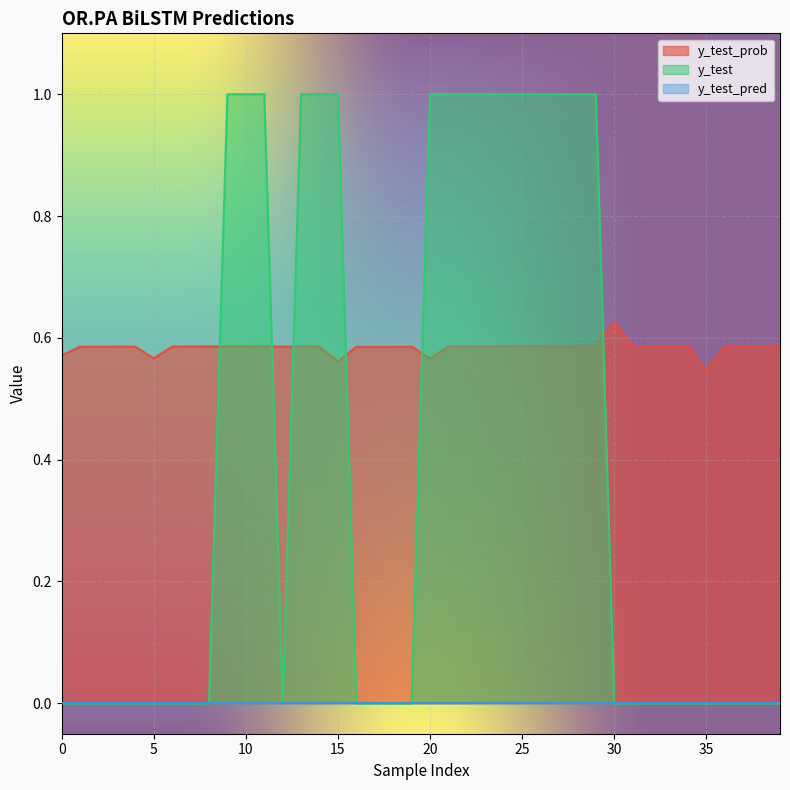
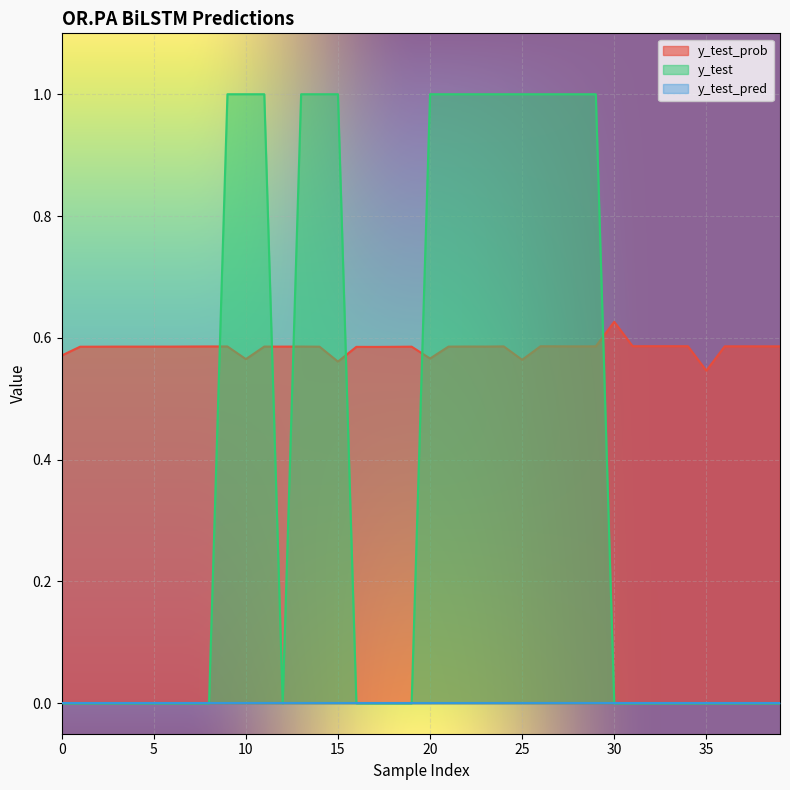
y_test_prob, 5: 0.57 -> 0.59
y_test_prob, 10: 0.59 -> 0.57
y_test_prob, 25: 0.59 -> 0.56
